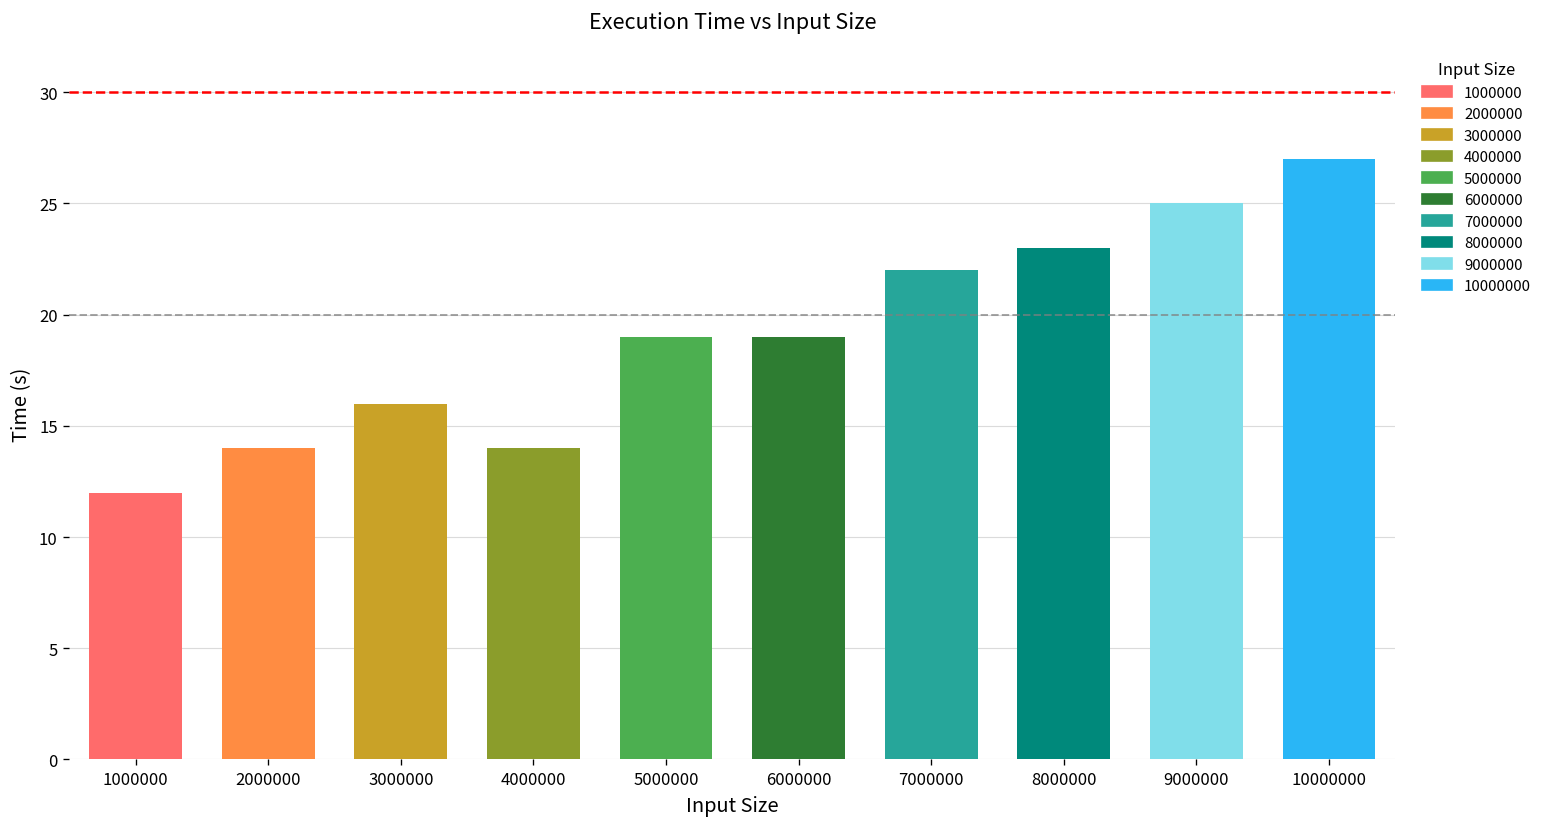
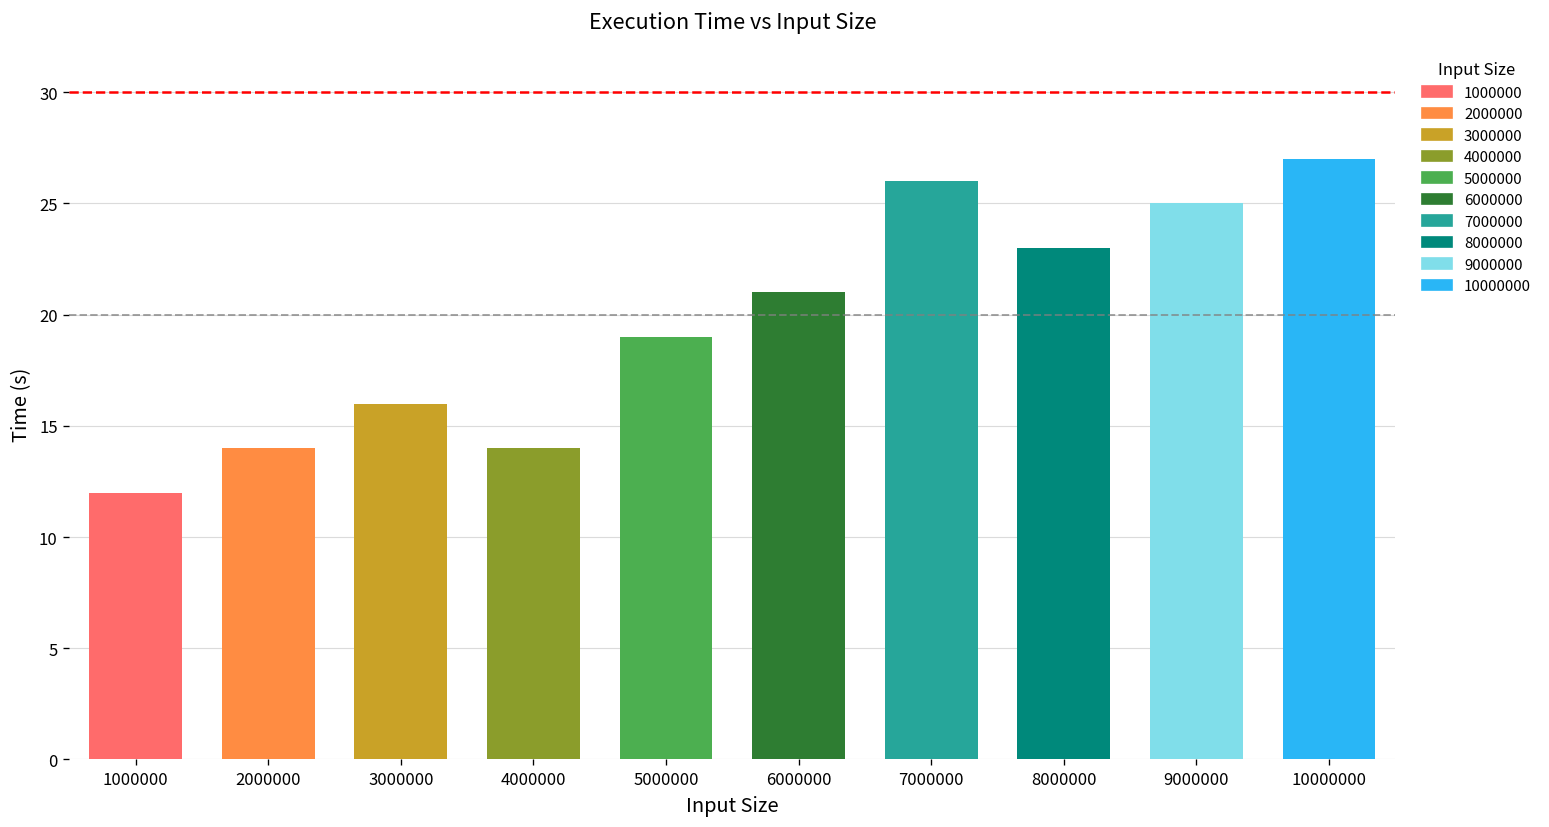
6000000: 19 -> 21
7000000: 22 -> 26
